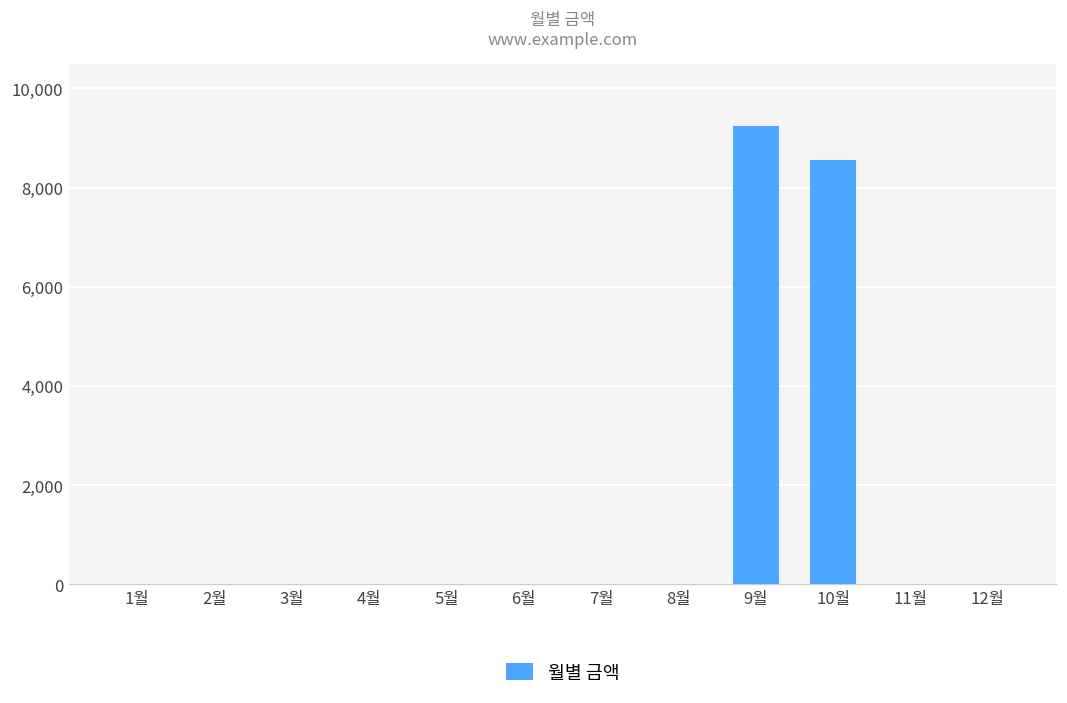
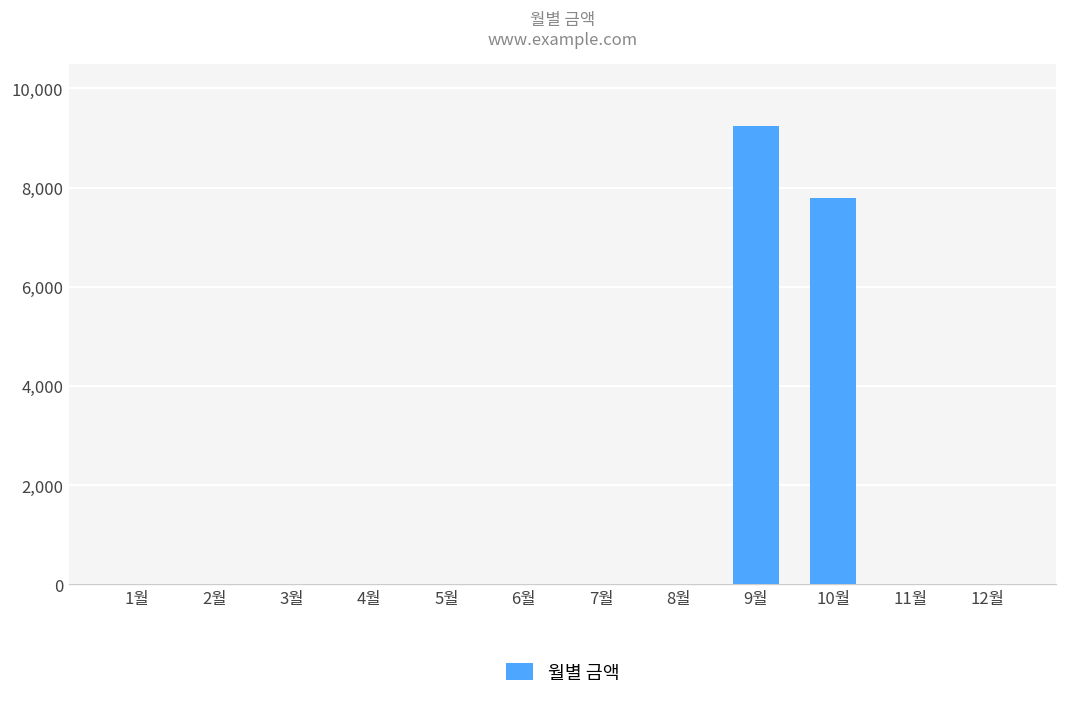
10월: 8,600 -> 7,800
